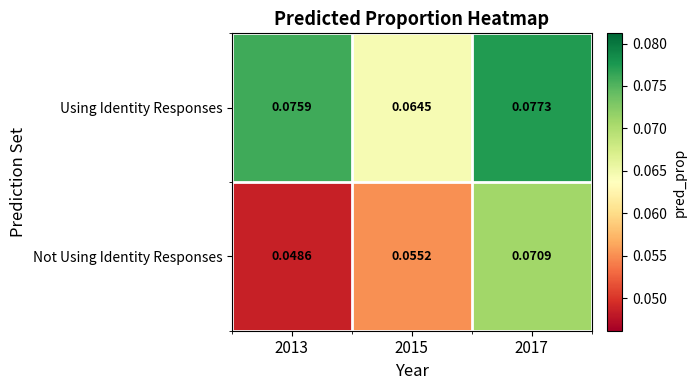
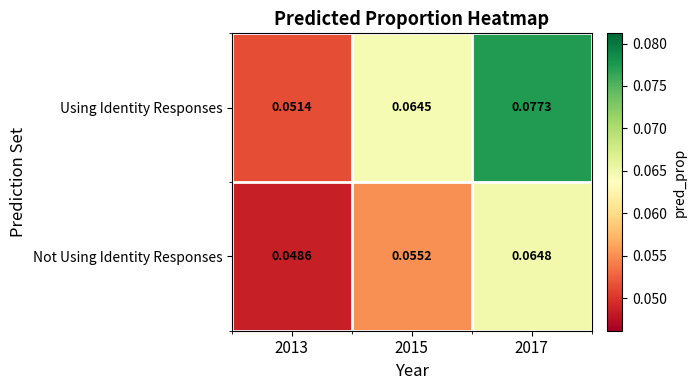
Using Identity Responses, 2013: 0.0759 -> 0.0514
Not Using Identity Responses, 2017: 0.0709 -> 0.0648
